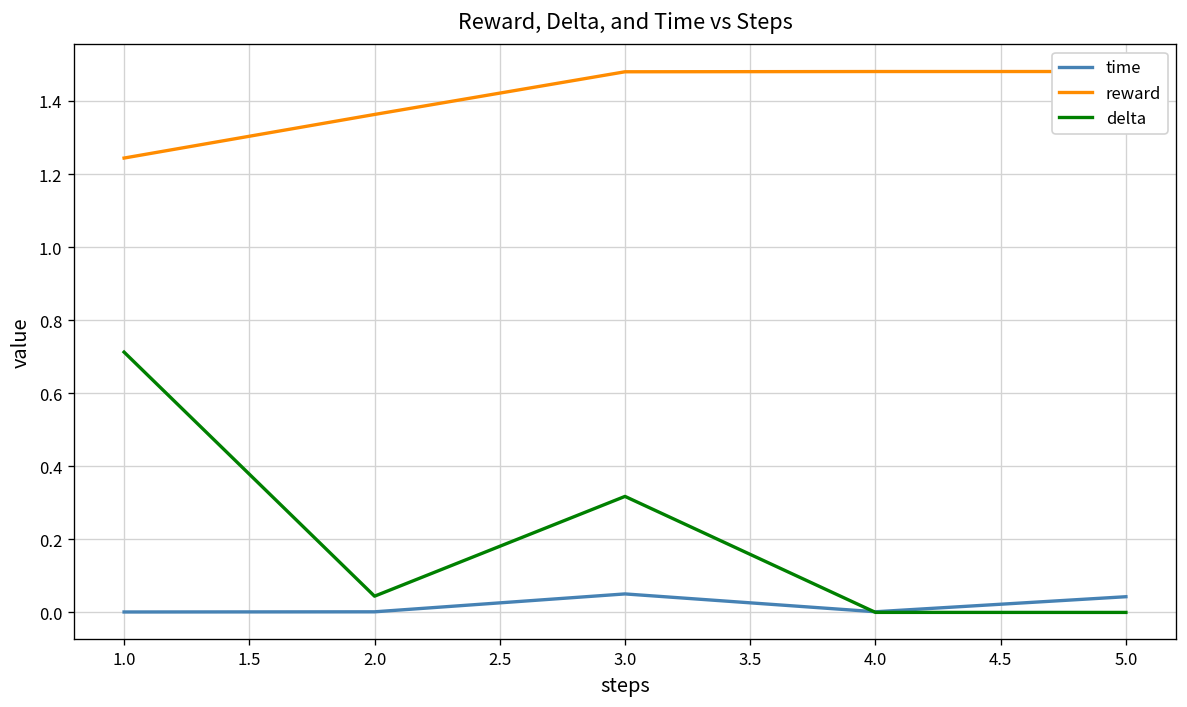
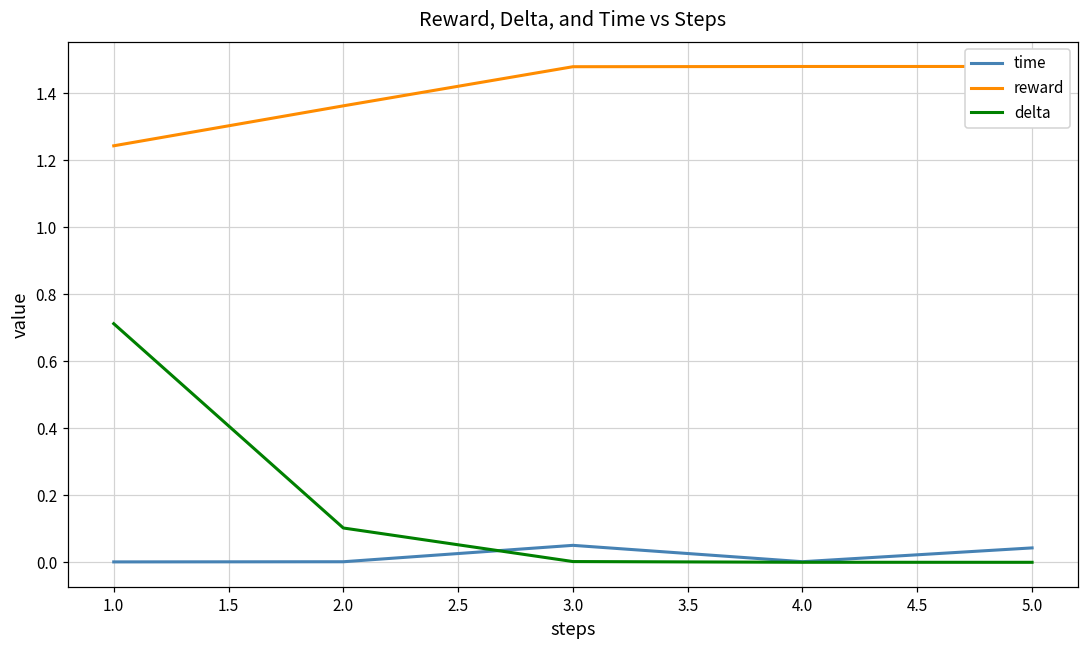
delta, 2.0: 0.04 -> 0.10
delta, 3.0: 0.32 -> 0.00
